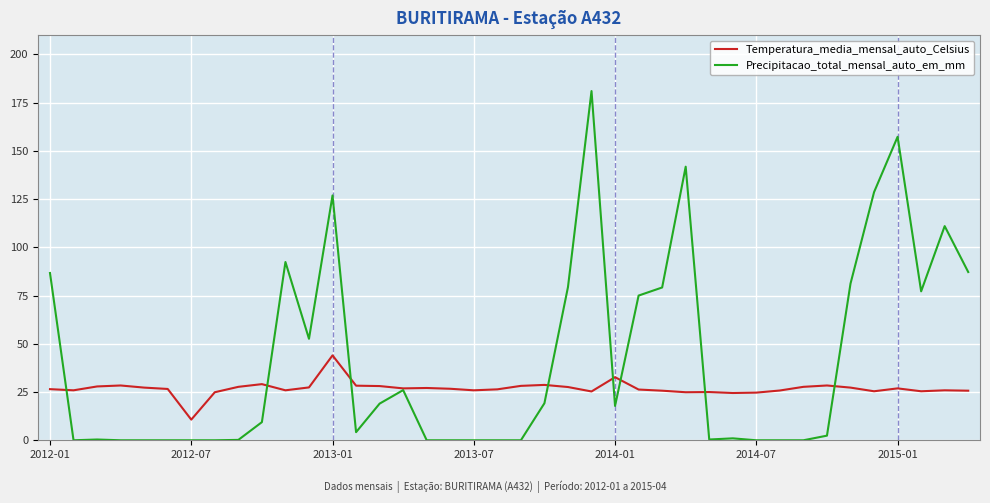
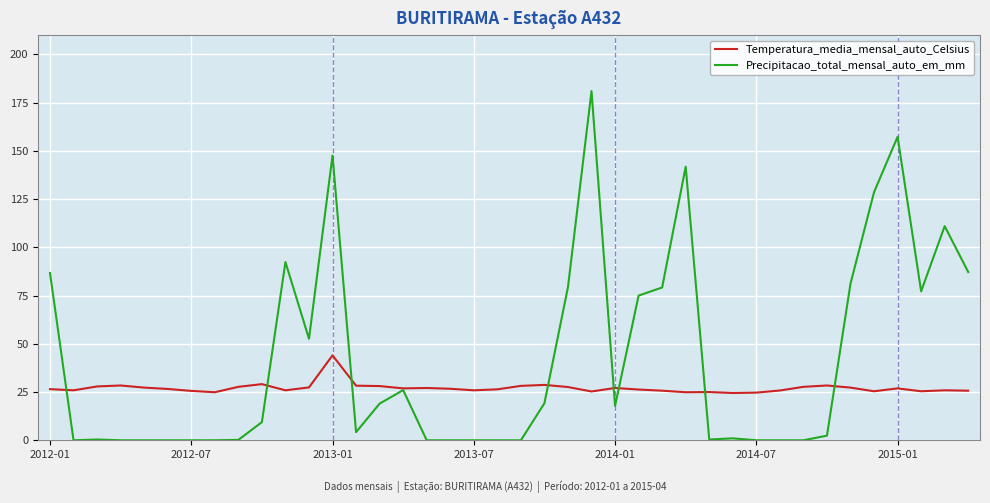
Temperatura_media_mensal_auto_Celsius, 2012-07: 11 -> 26
Precipitacao_total_mensal_auto_em_mm, 2013-01: 127 -> 148
Temperatura_media_mensal_auto_Celsius, 2014-01: 33 -> 27
